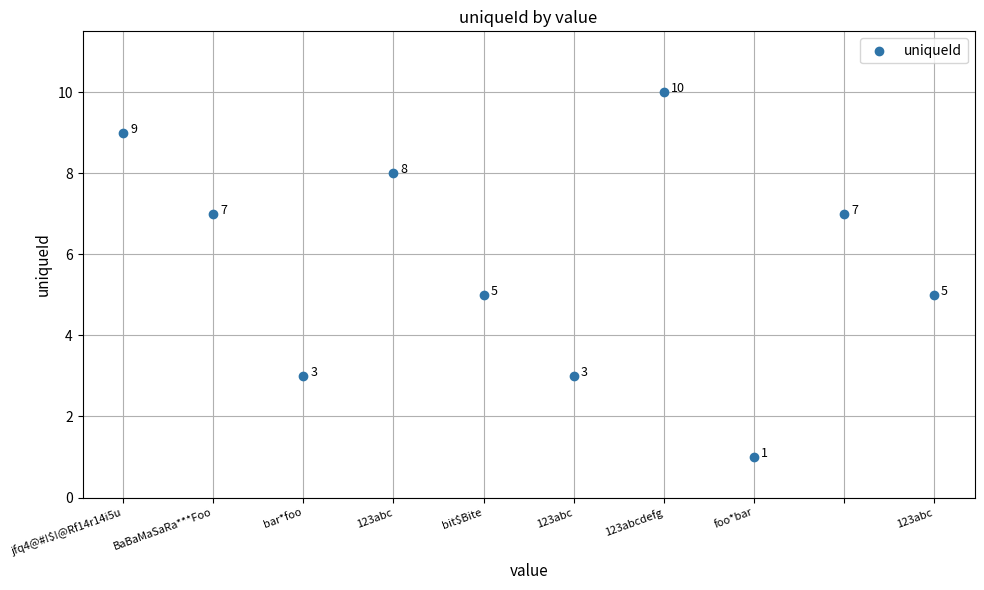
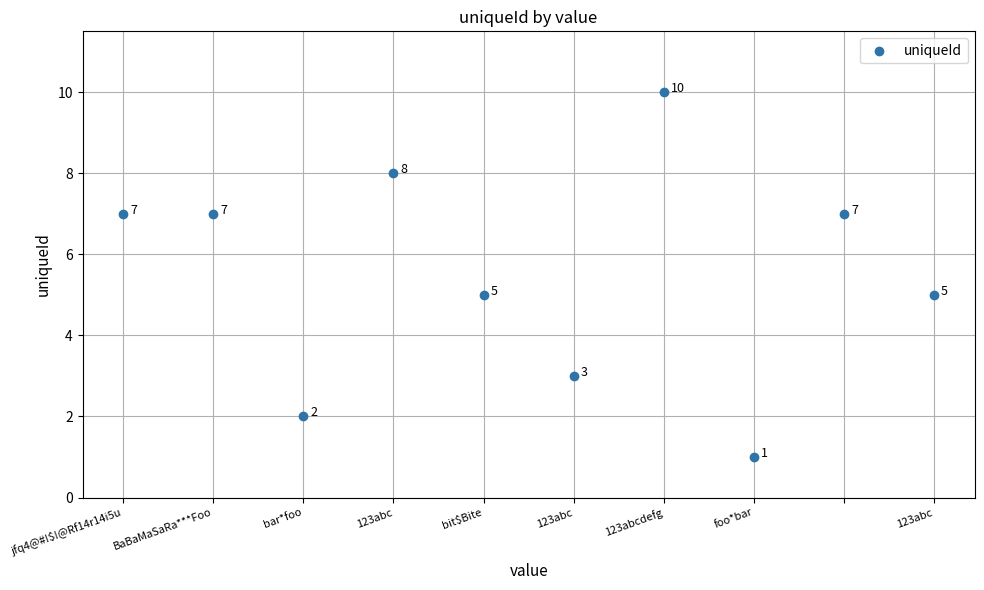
jfq4@#!$!@Rf14r14i5u: 9 -> 7
bar*foo: 3 -> 2
